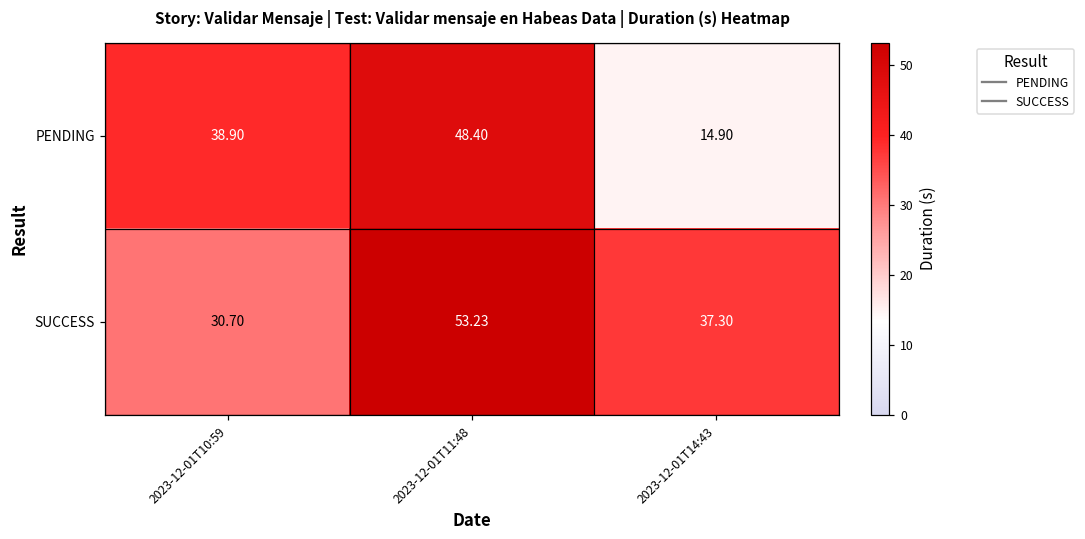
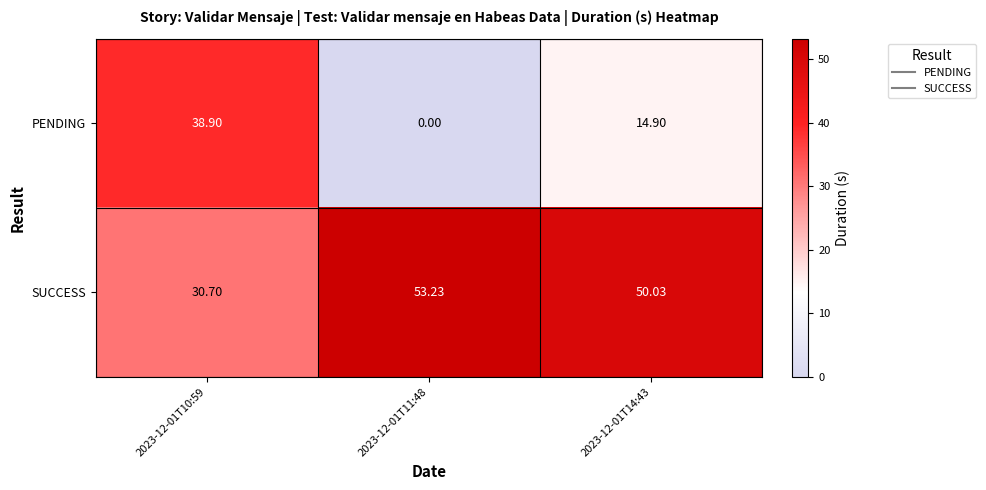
PENDING, 2023-12-01T11:48: 48.40 -> 0.00
SUCCESS, 2023-12-01T14:43: 37.30 -> 50.03
